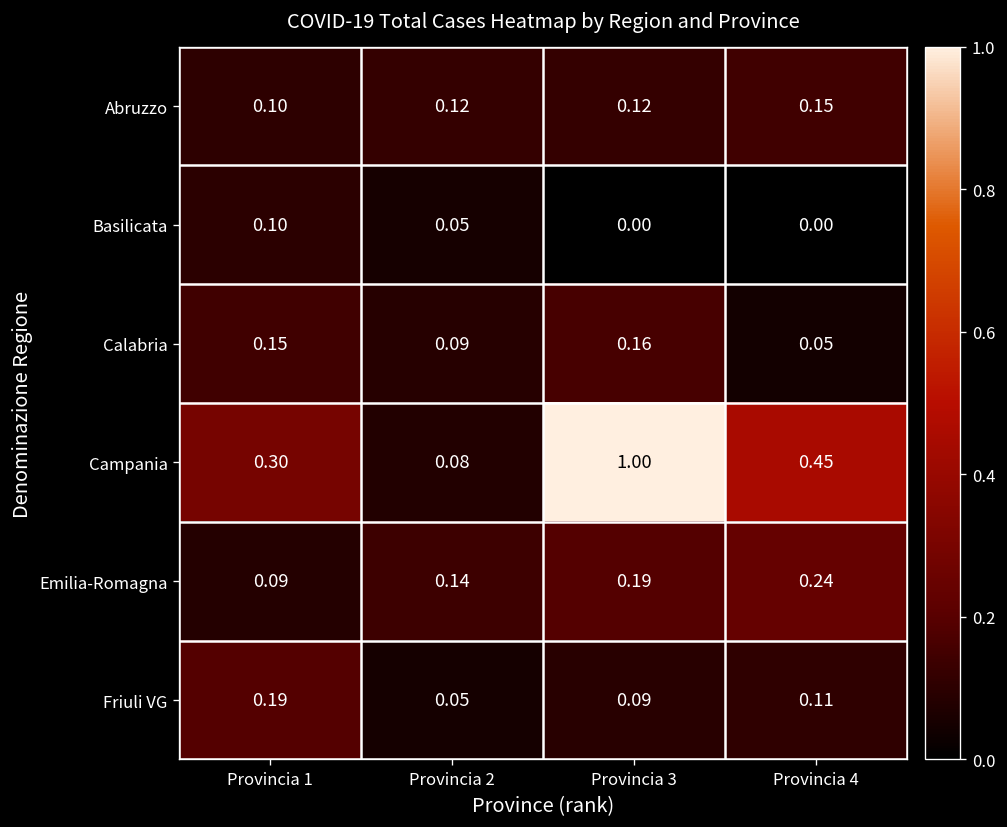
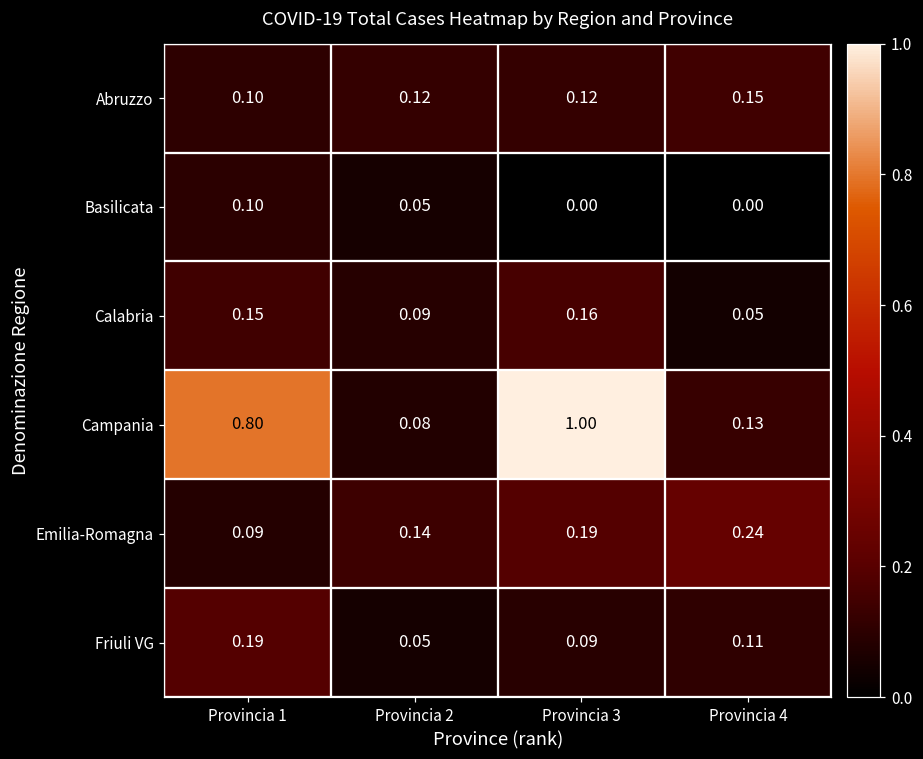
Campania, Provincia 1: 0.30 -> 0.80
Campania, Provincia 4: 0.45 -> 0.13
